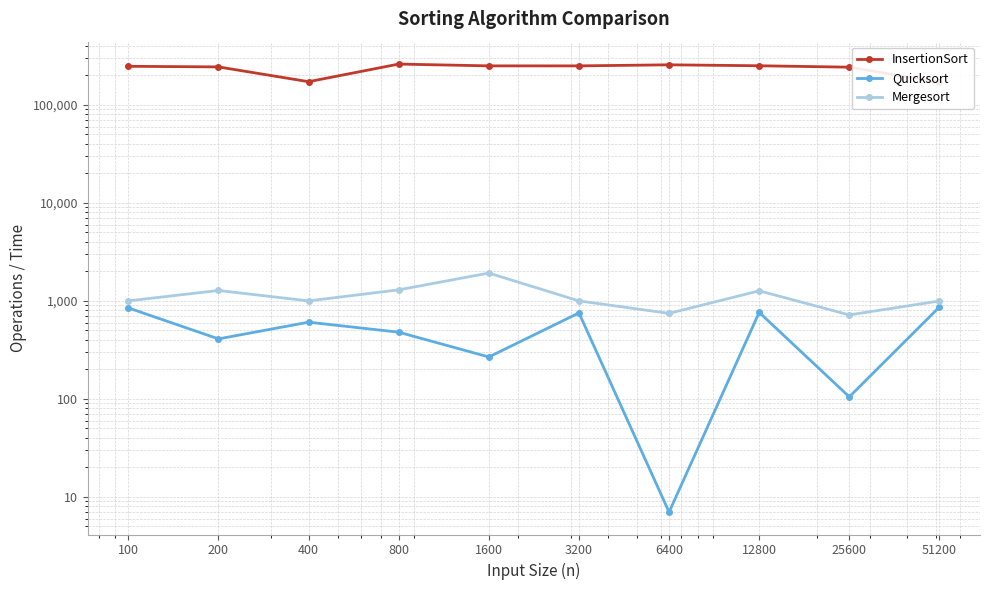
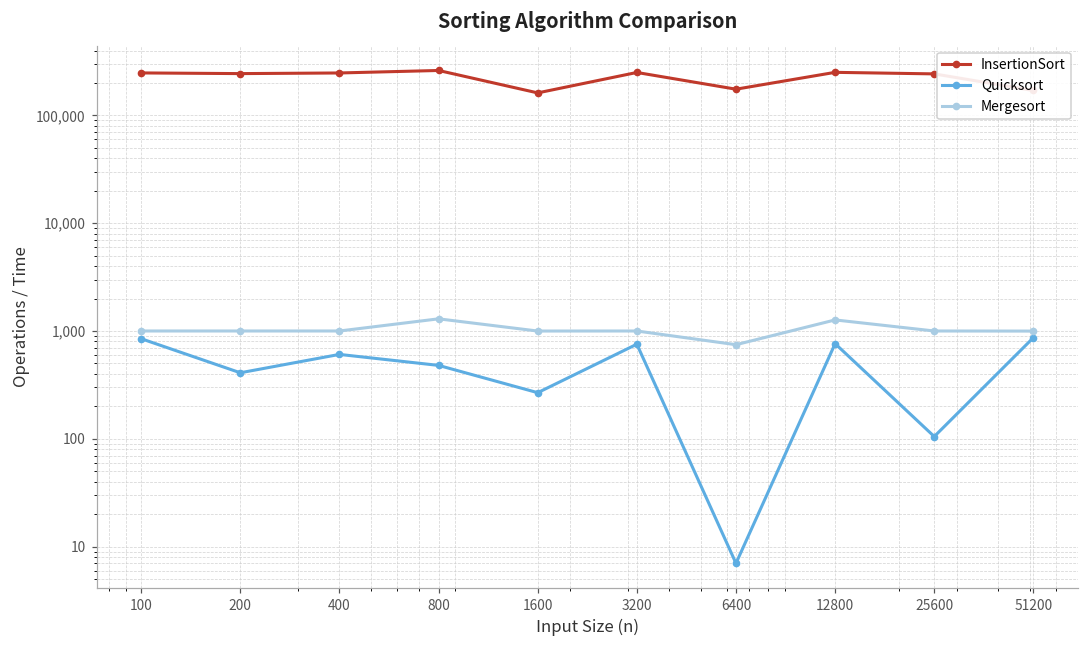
Mergesort, 200: 1,300 -> 1,000
InsertionSort, 400: 170,000 -> 250,000
InsertionSort, 1600: 250,000 -> 160,000
Mergesort, 1600: 1,900 -> 1,000
InsertionSort, 6400: 260,000 -> 180,000
Mergesort, 25600: 700 -> 1,000
